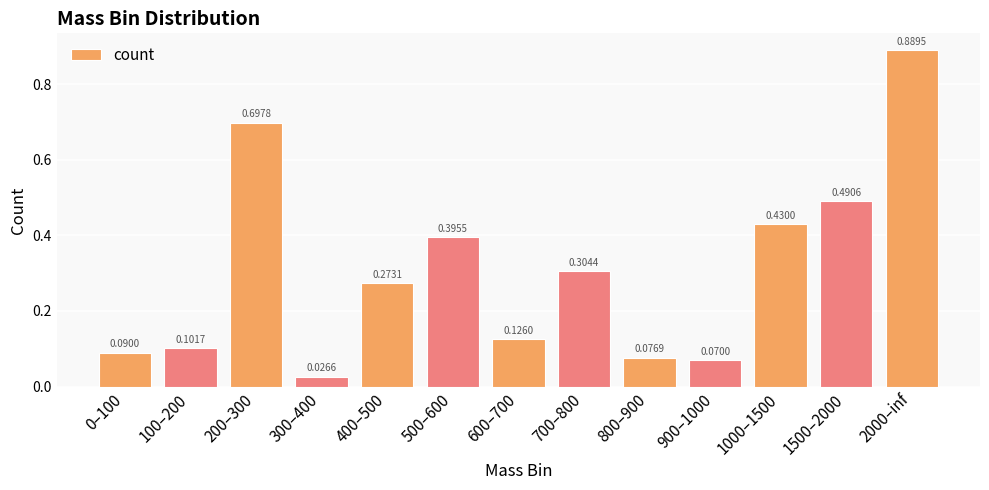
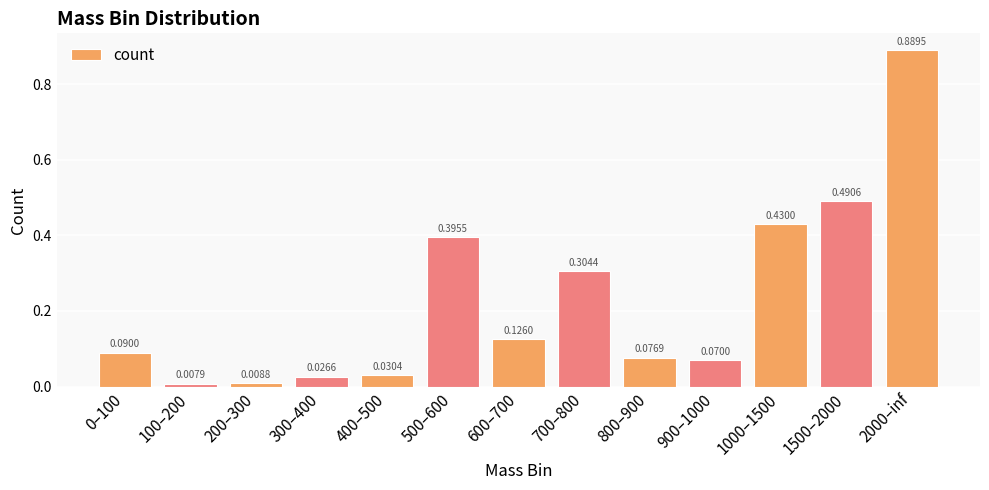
100–200: 0.1017 -> 0.0079
200–300: 0.6978 -> 0.0088
400–500: 0.2731 -> 0.0304
